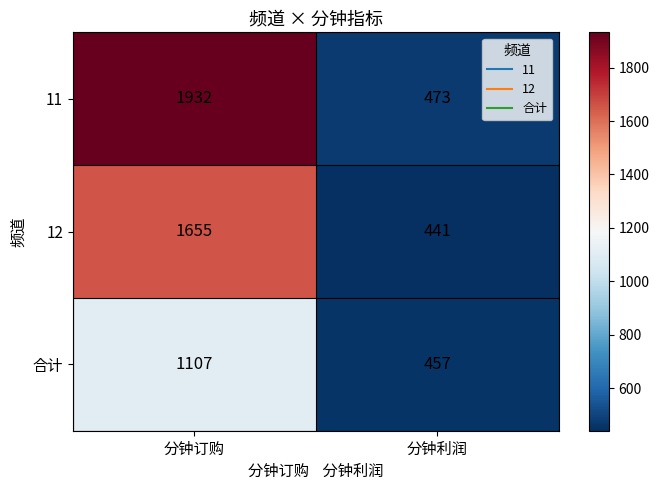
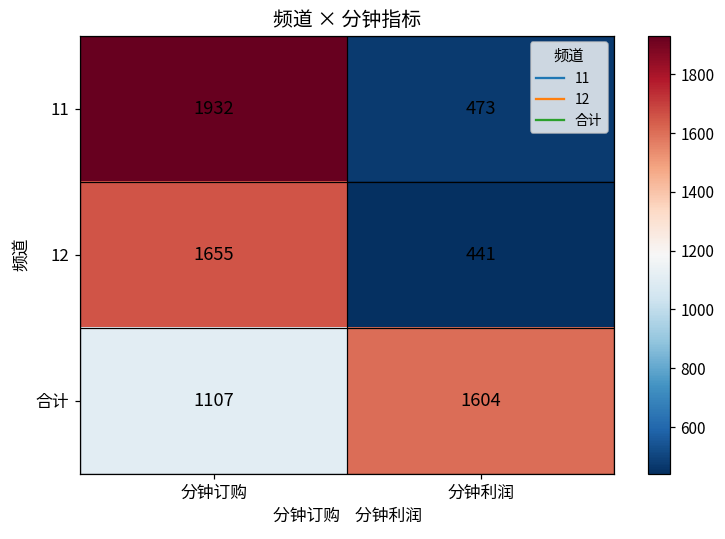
合计, 分钟利润: 457 -> 1604
